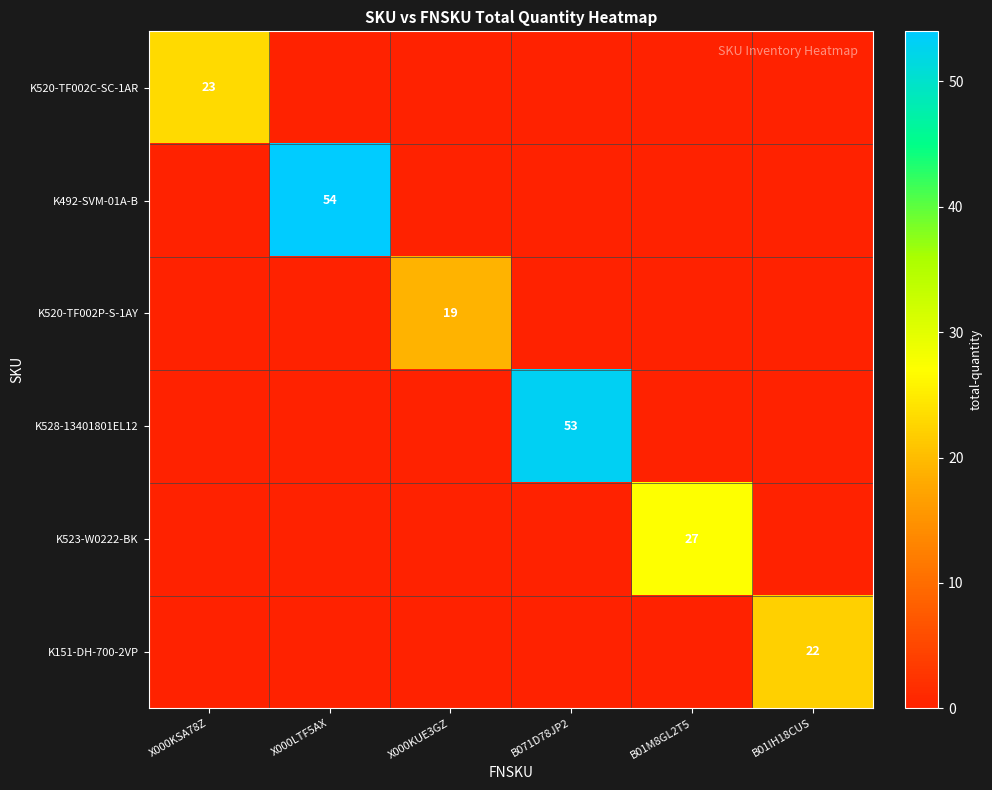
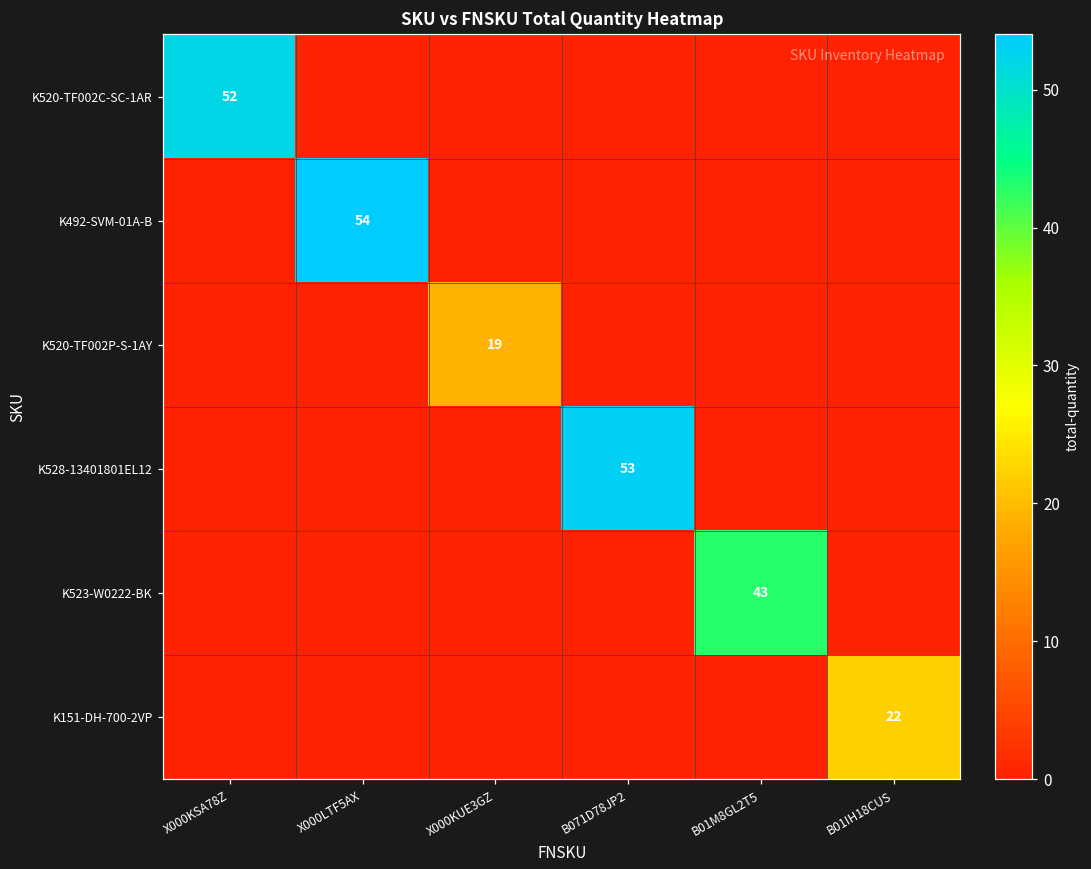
K520-TF002C-SC-1AR, X000KSA78Z: 23 -> 52
K523-W0222-BK, B01M8GL2T5: 27 -> 43
